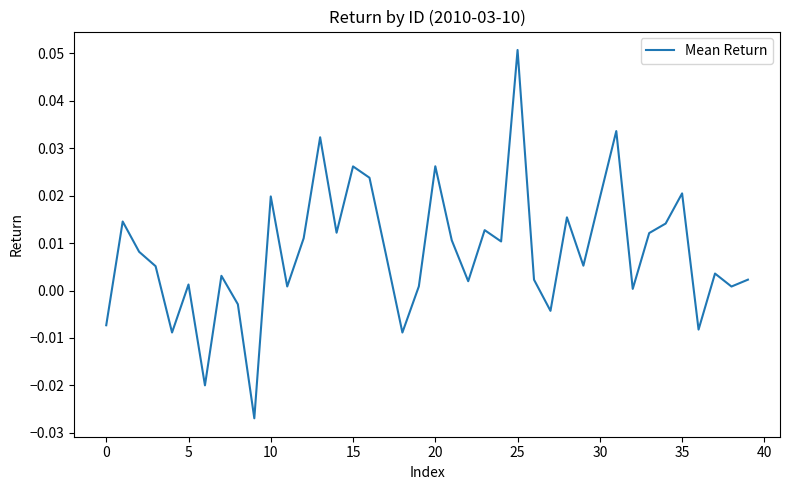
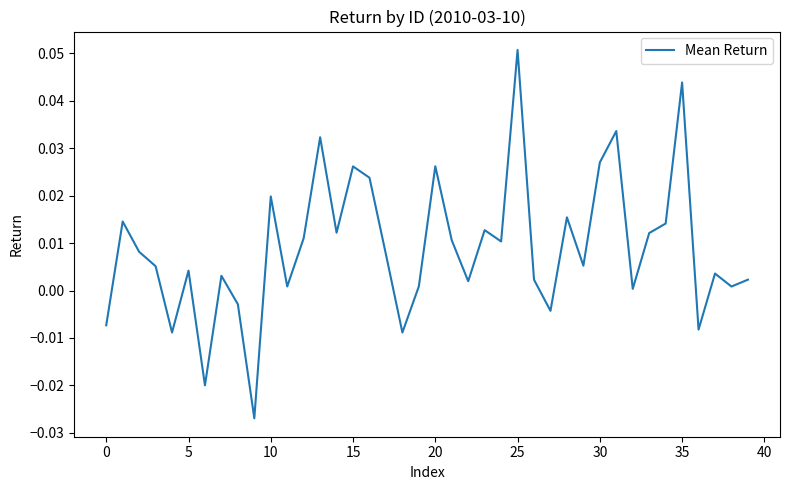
5: 0.001 -> 0.004
30: 0.020 -> 0.027
35: 0.020 -> 0.044
